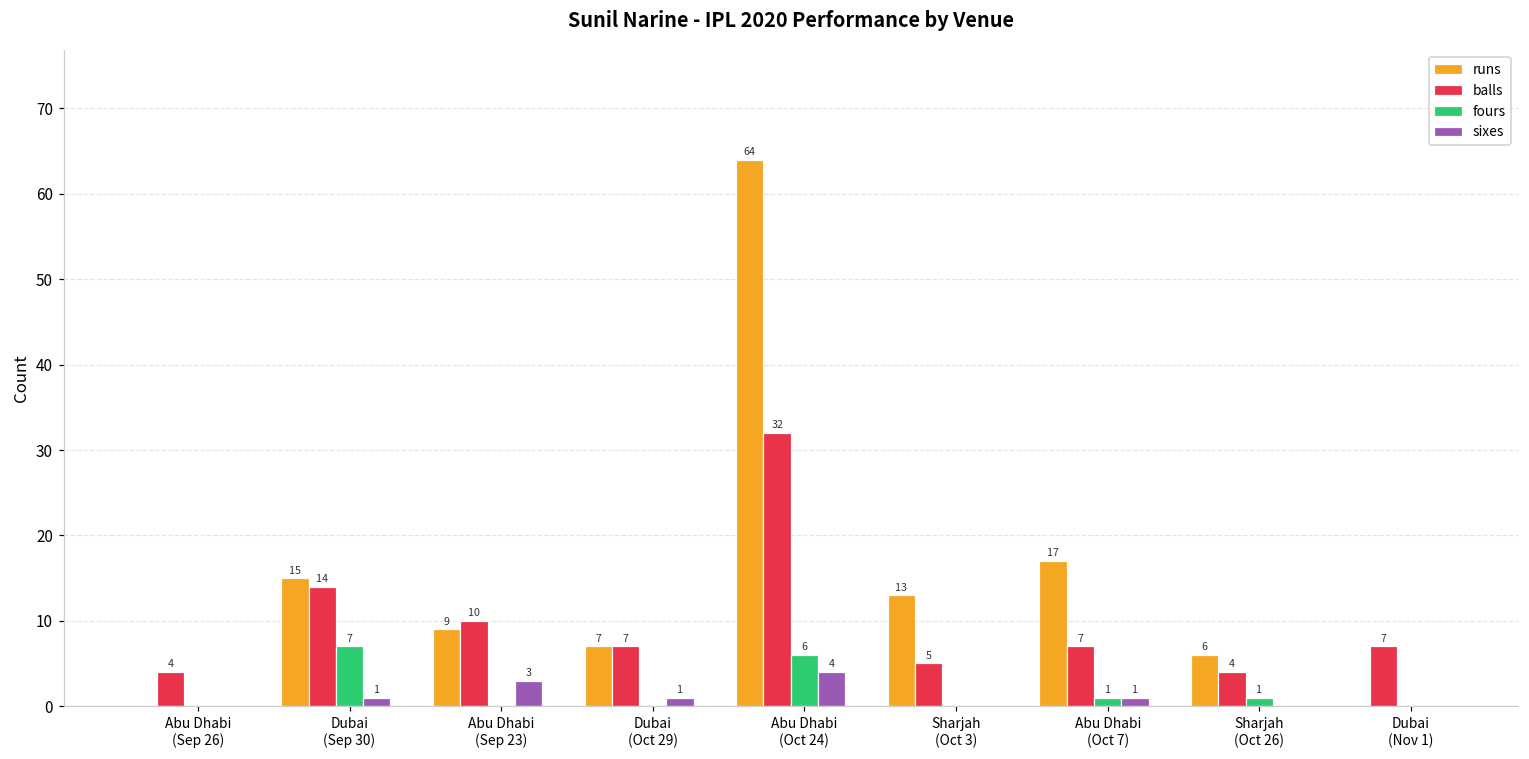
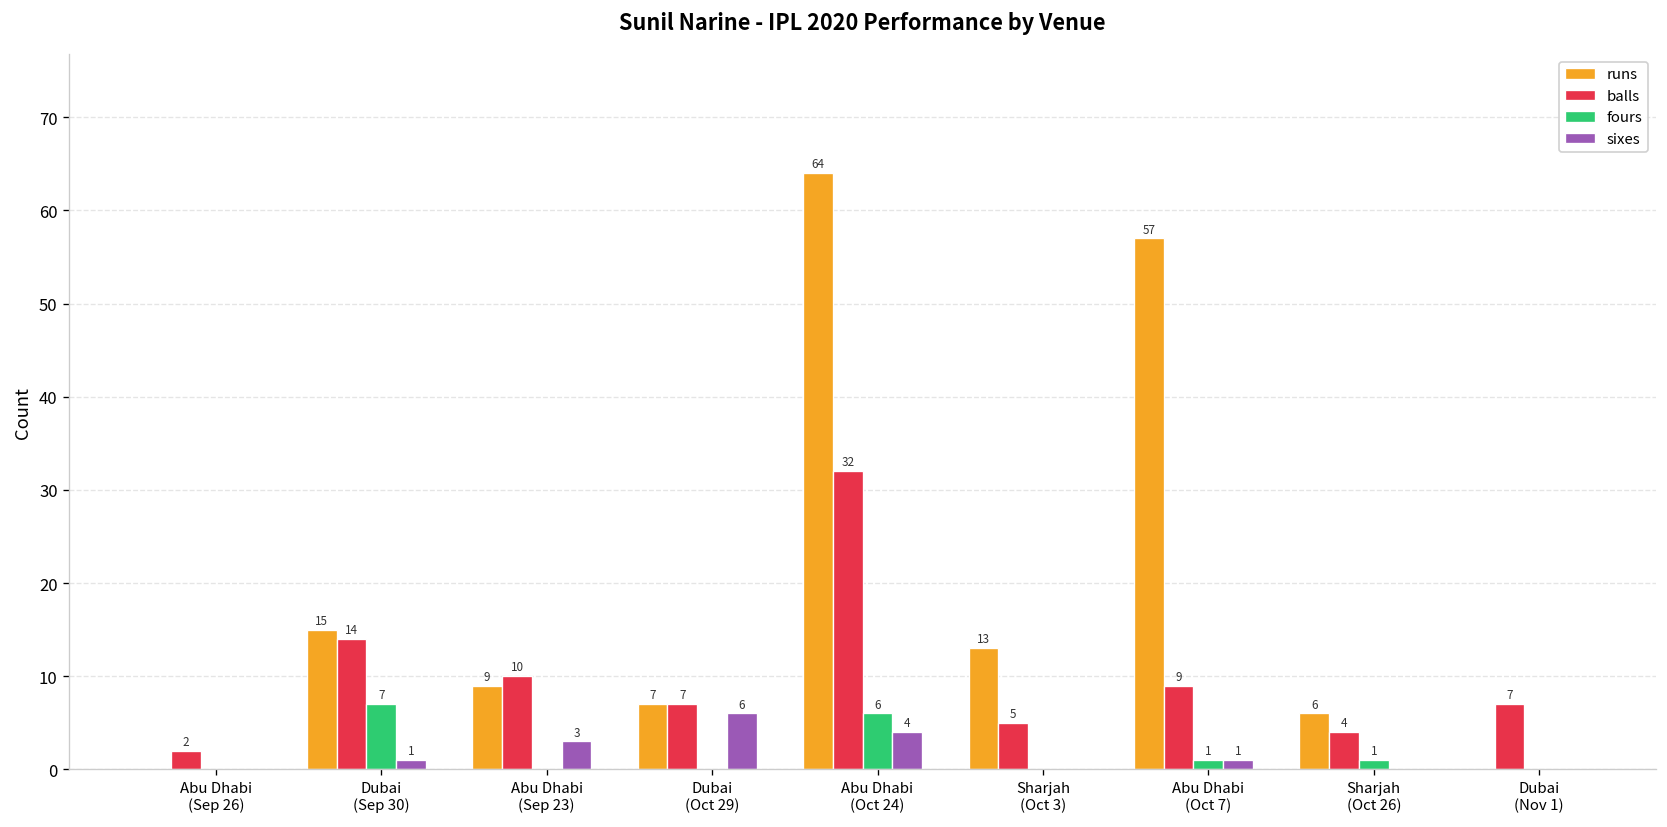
balls, Abu Dhabi (Sep 26): 4 -> 2
sixes, Dubai (Oct 29): 1 -> 6
runs, Abu Dhabi (Oct 7): 17 -> 57
balls, Abu Dhabi (Oct 7): 7 -> 9
